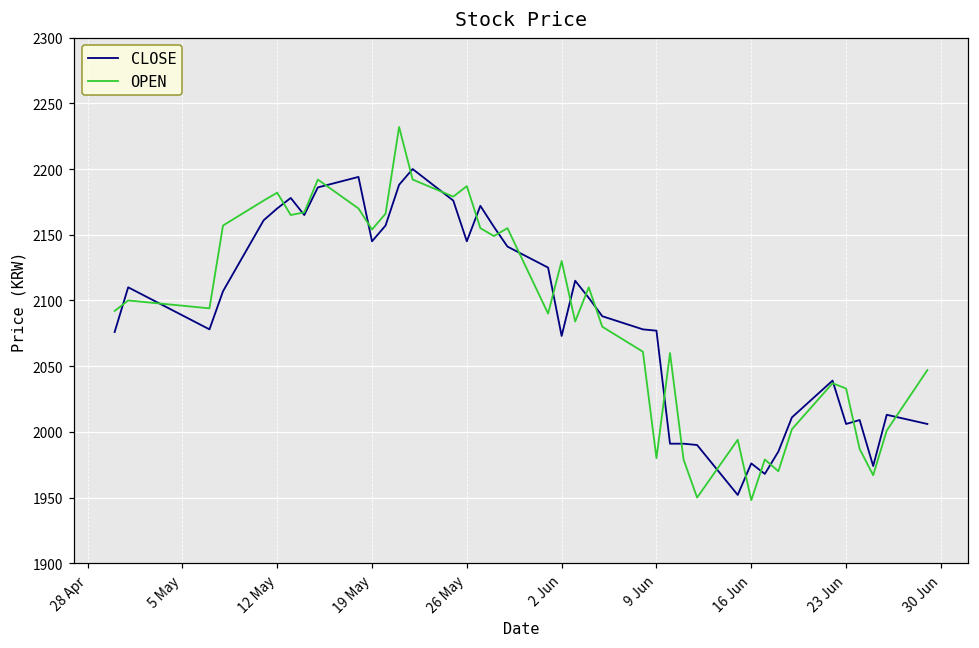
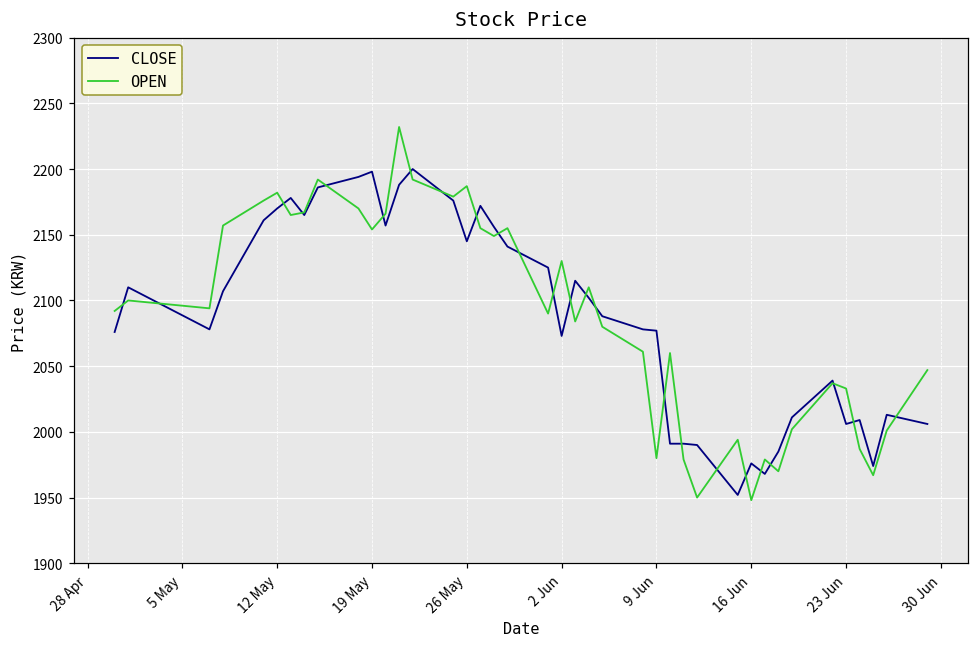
CLOSE, 19 May: 2145 -> 2198
